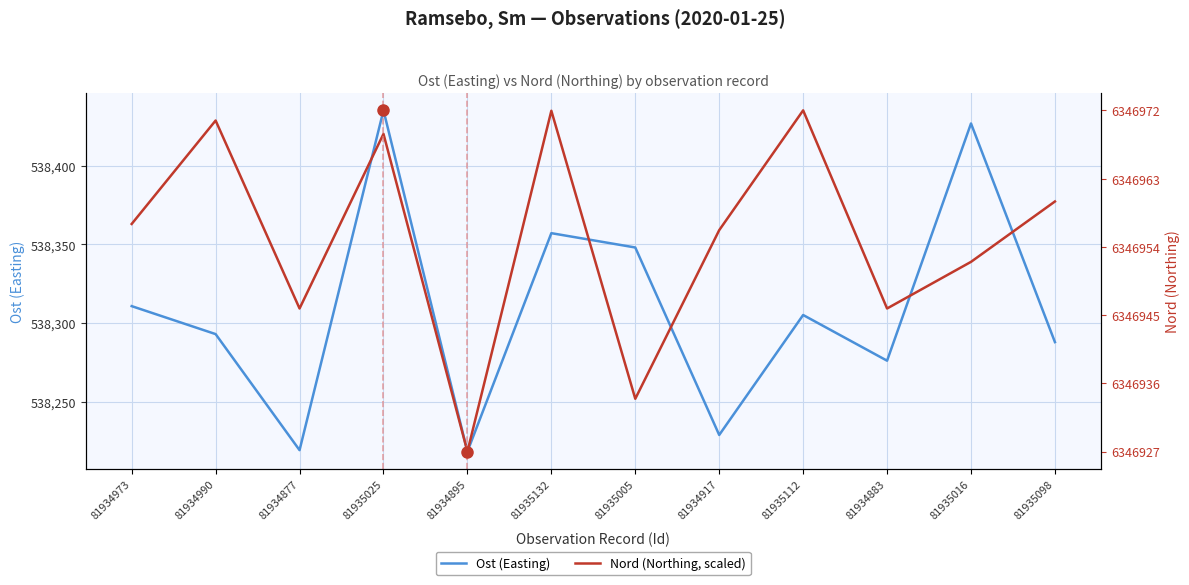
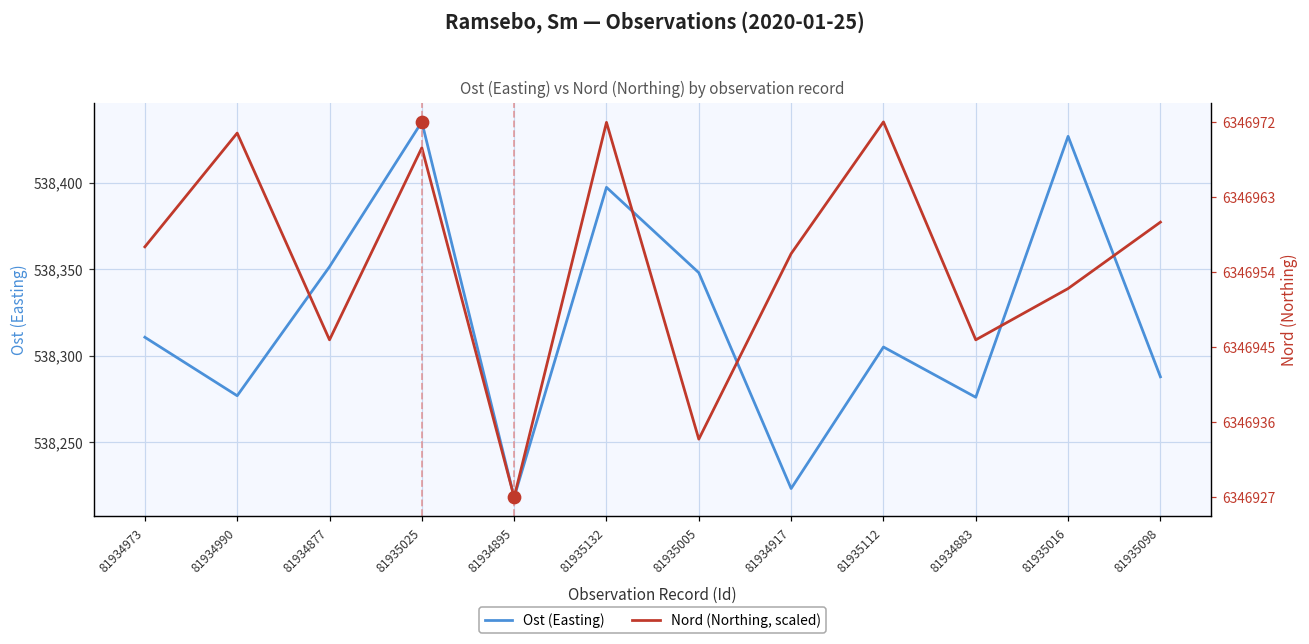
Ost (Easting), 81934990: 538,293 -> 538,277
Ost (Easting), 81934877: 538,219 -> 538,351
Ost (Easting), 81935132: 538,357 -> 538,397
Ost (Easting), 81934917: 538,229 -> 538,223
